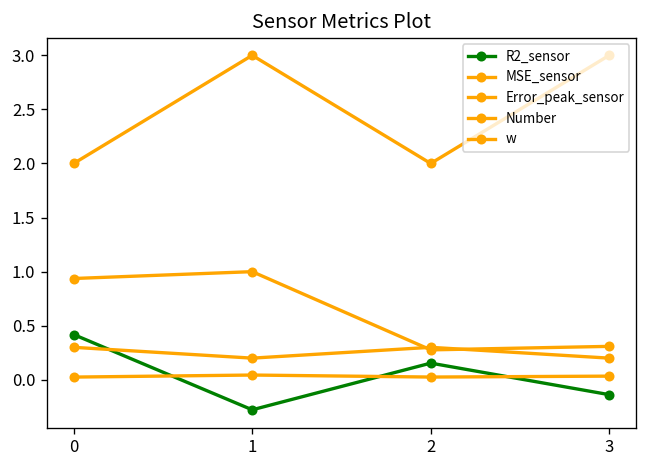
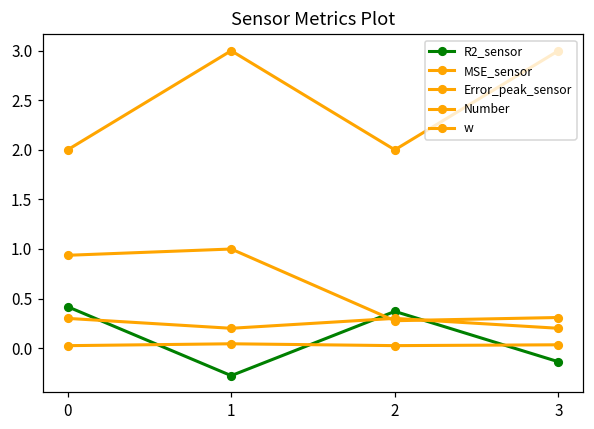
R2_sensor, 2: 0.2 -> 0.4
